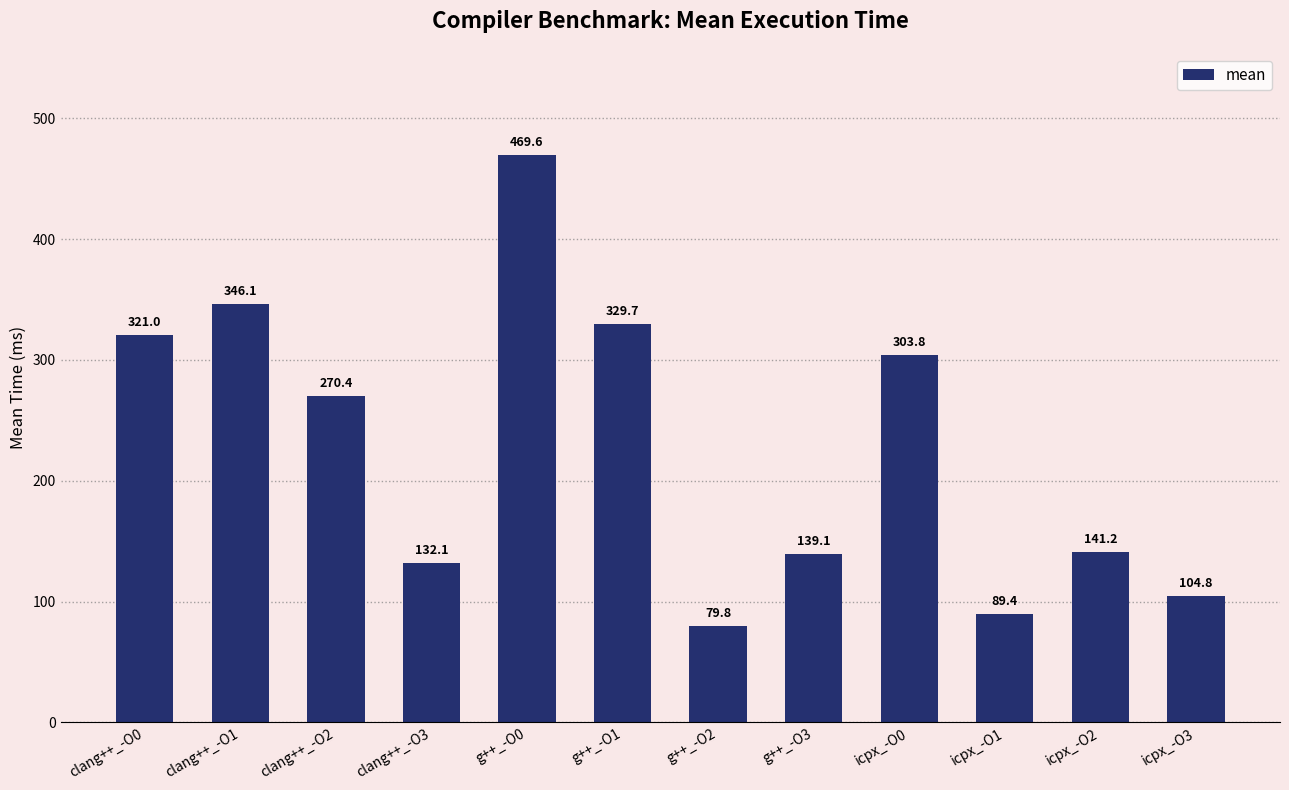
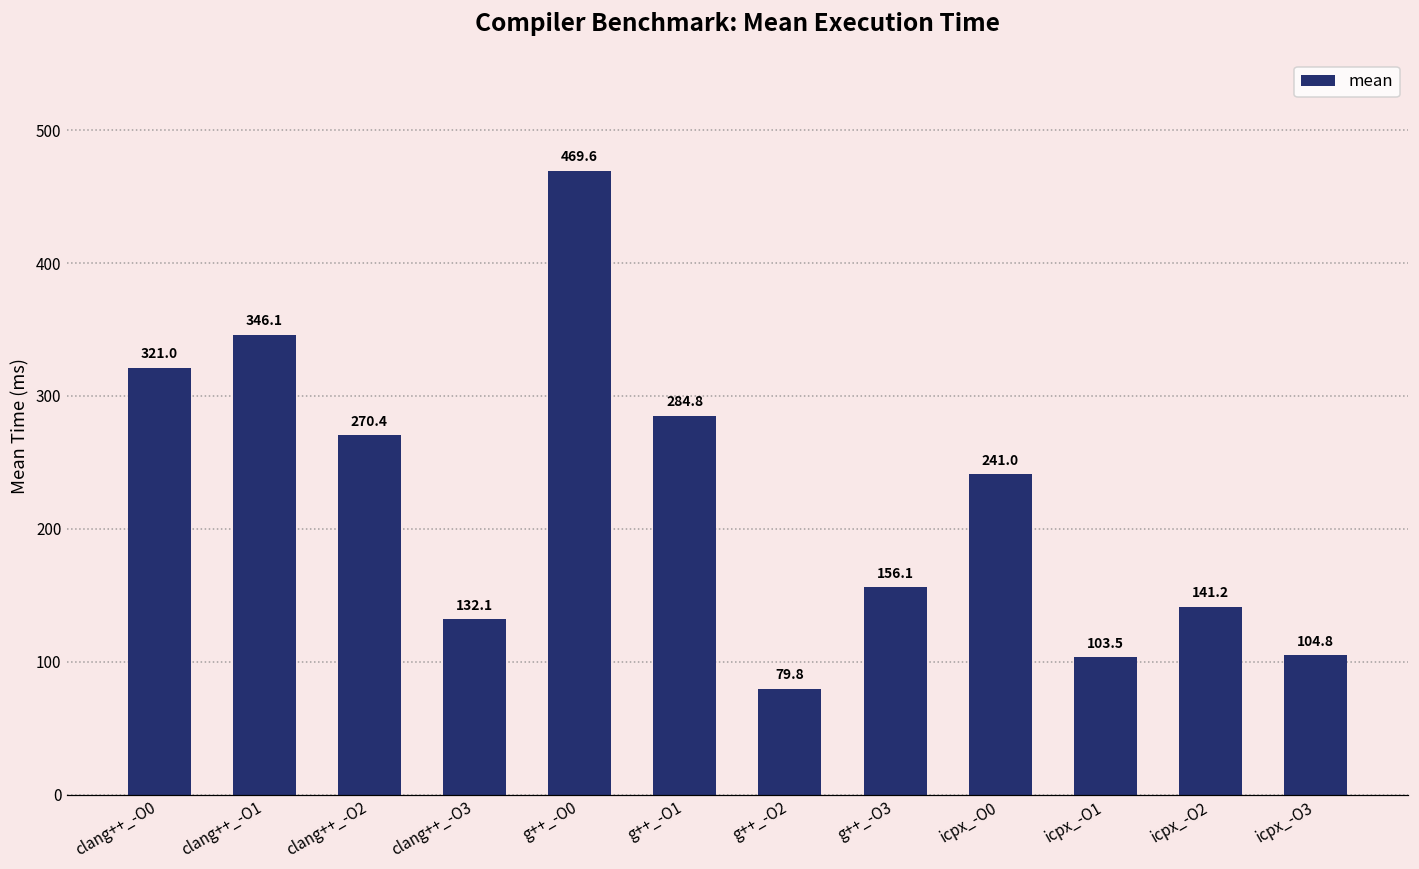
g++_-O1: 329.7 -> 284.8
g++_-O3: 139.1 -> 156.1
icpx_-O0: 303.8 -> 241.0
icpx_-O1: 89.4 -> 103.5
